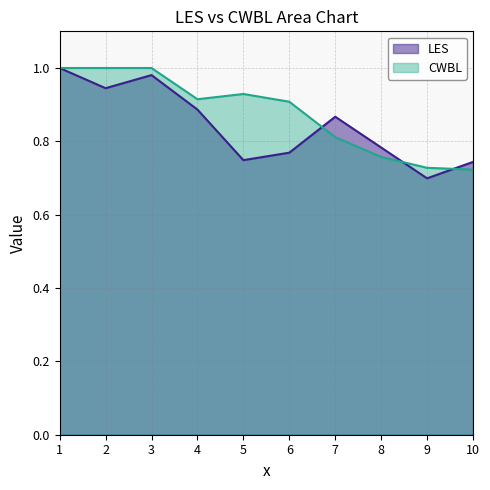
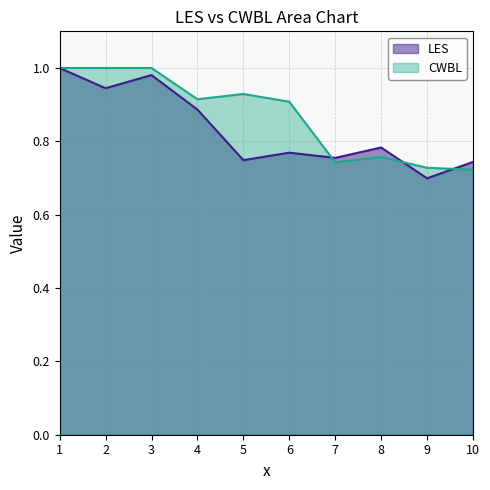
LES, 7: 0.87 -> 0.75
CWBL, 7: 0.81 -> 0.74
